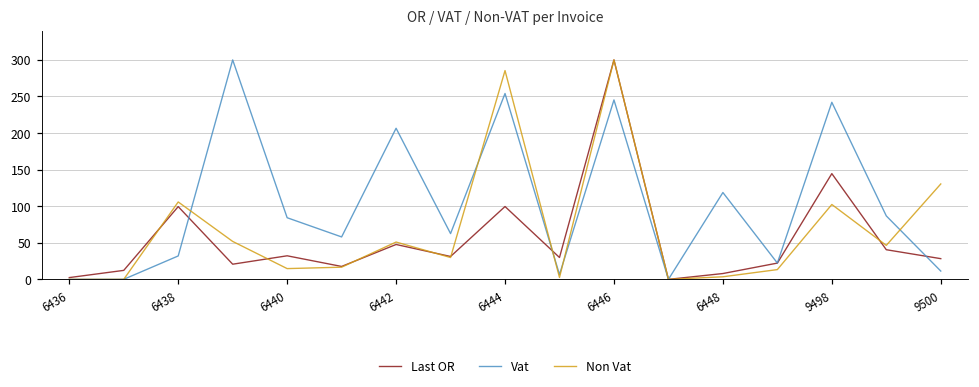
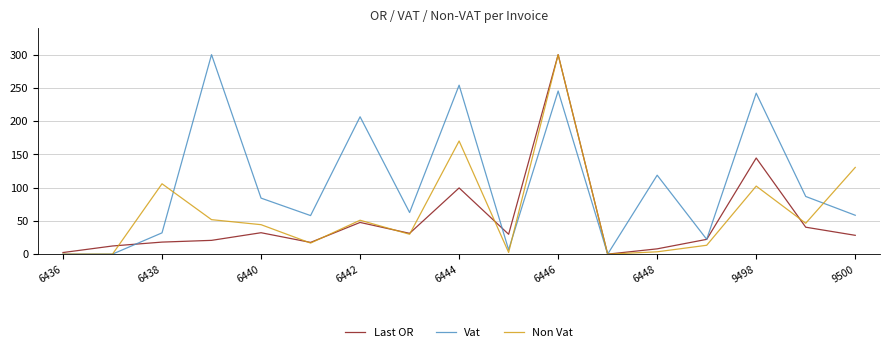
Last OR, 6438: 100 -> 20
Non Vat, 6440: 10 -> 40
Non Vat, 6444: 290 -> 170
Vat, 9500: 10 -> 60
